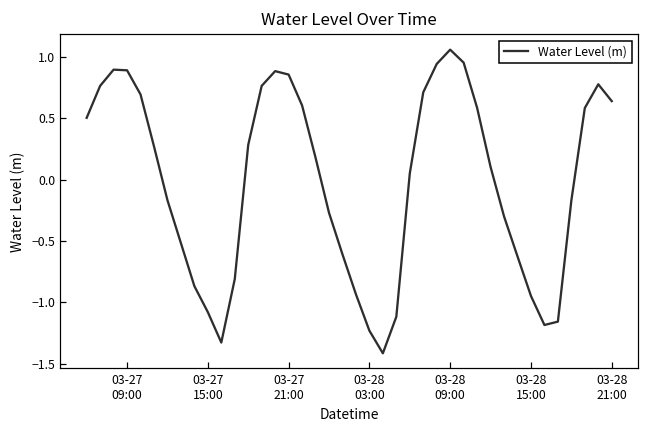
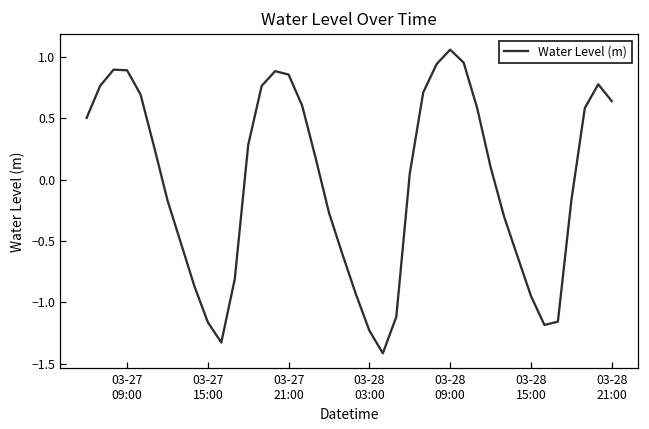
03-27 15:00: -1.08 -> -1.16
